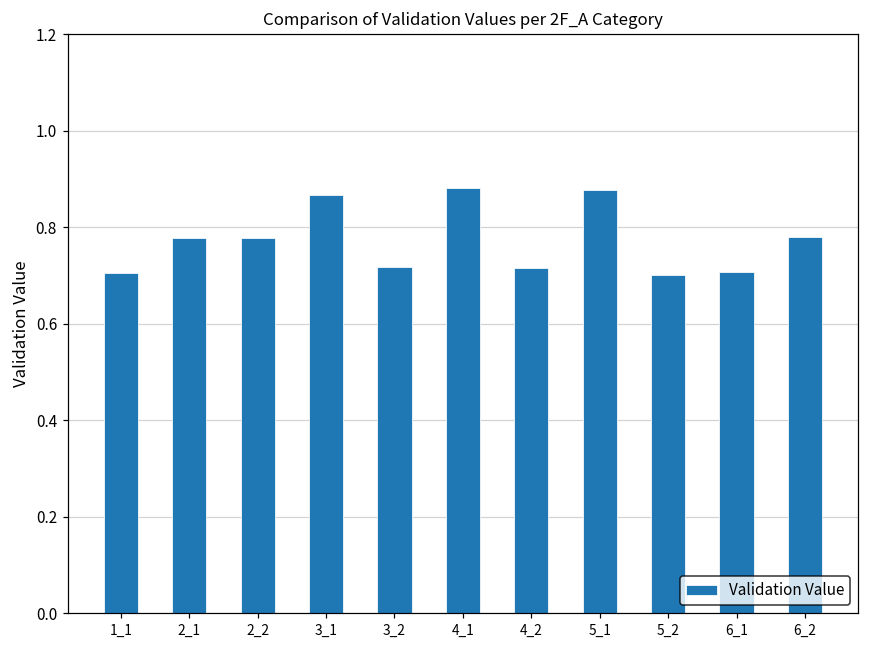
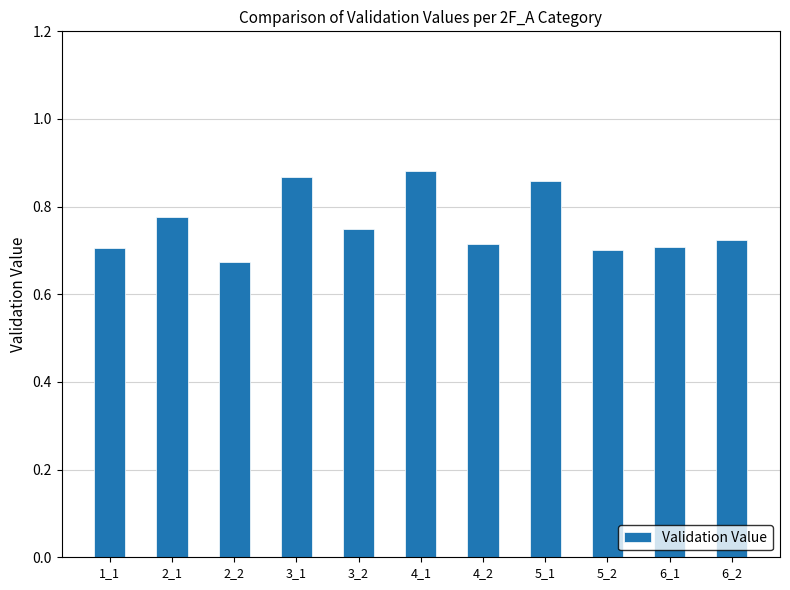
2_2: 0.78 -> 0.67
3_2: 0.72 -> 0.75
5_1: 0.88 -> 0.86
6_2: 0.78 -> 0.72
